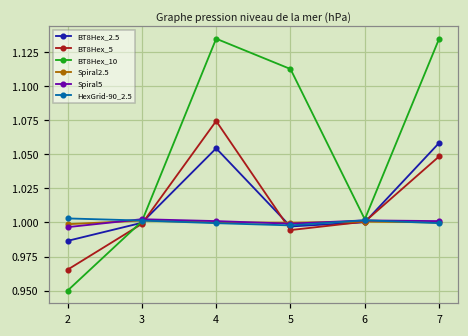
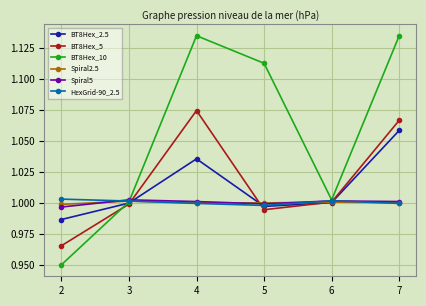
BT8Hex_2.5, 4: 1.054 -> 1.035
BT8Hex_5, 7: 1.048 -> 1.066
